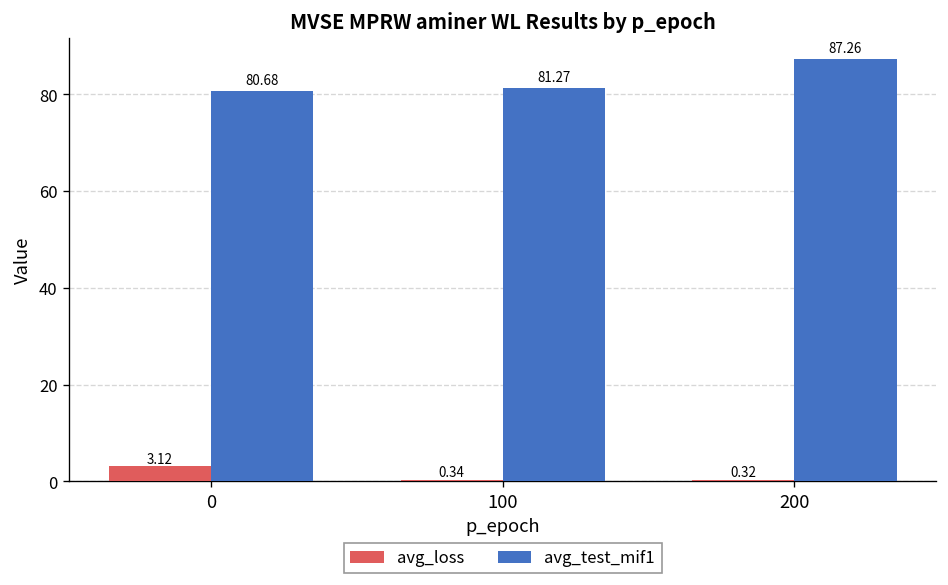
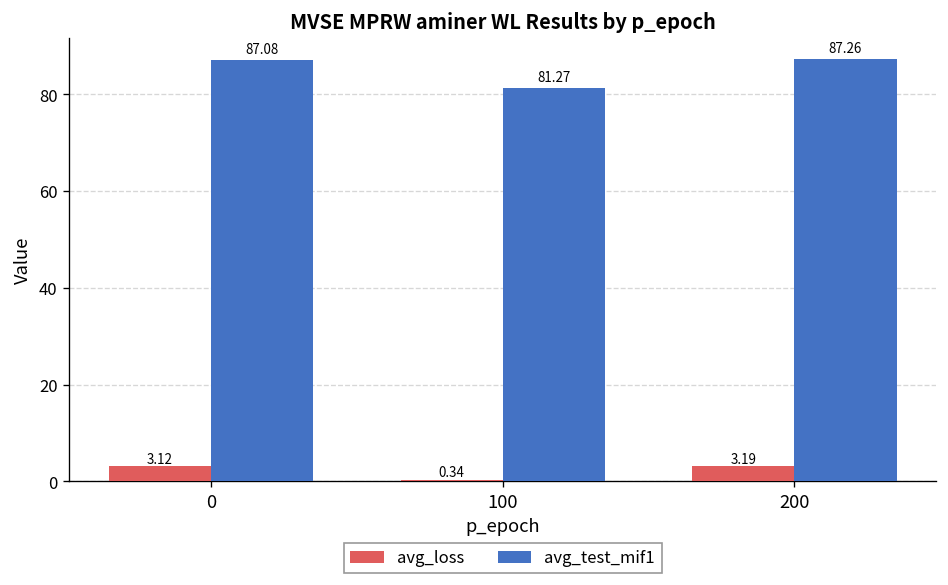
avg_test_mif1, 0: 80.68 -> 87.08
avg_loss, 200: 0.32 -> 3.19
